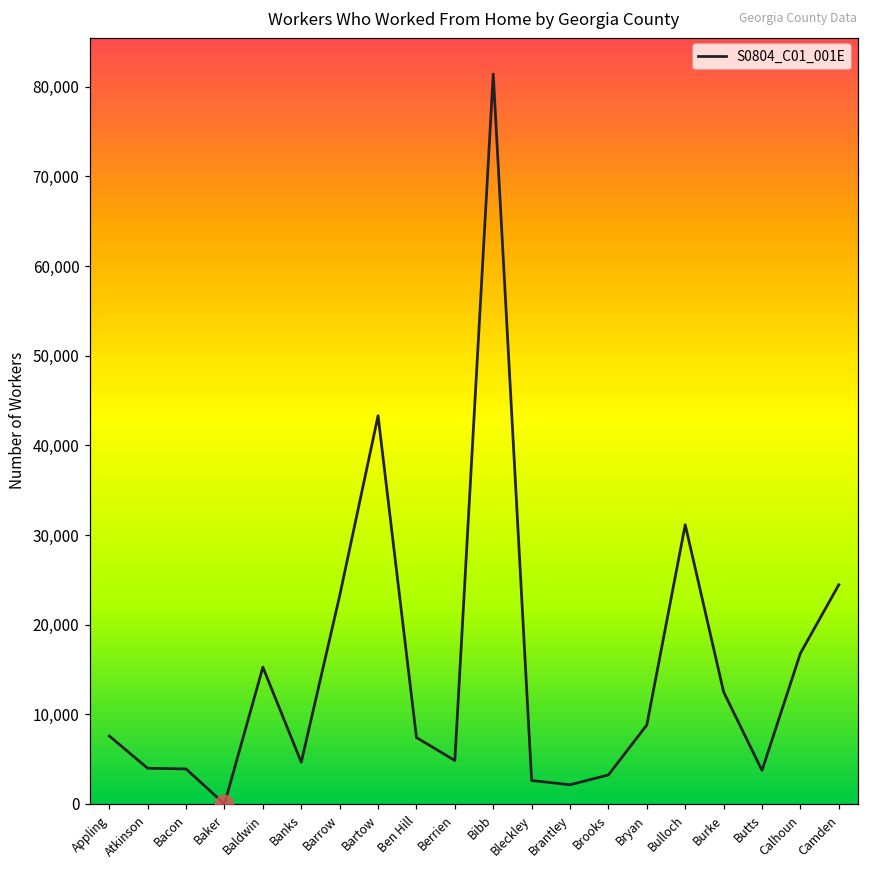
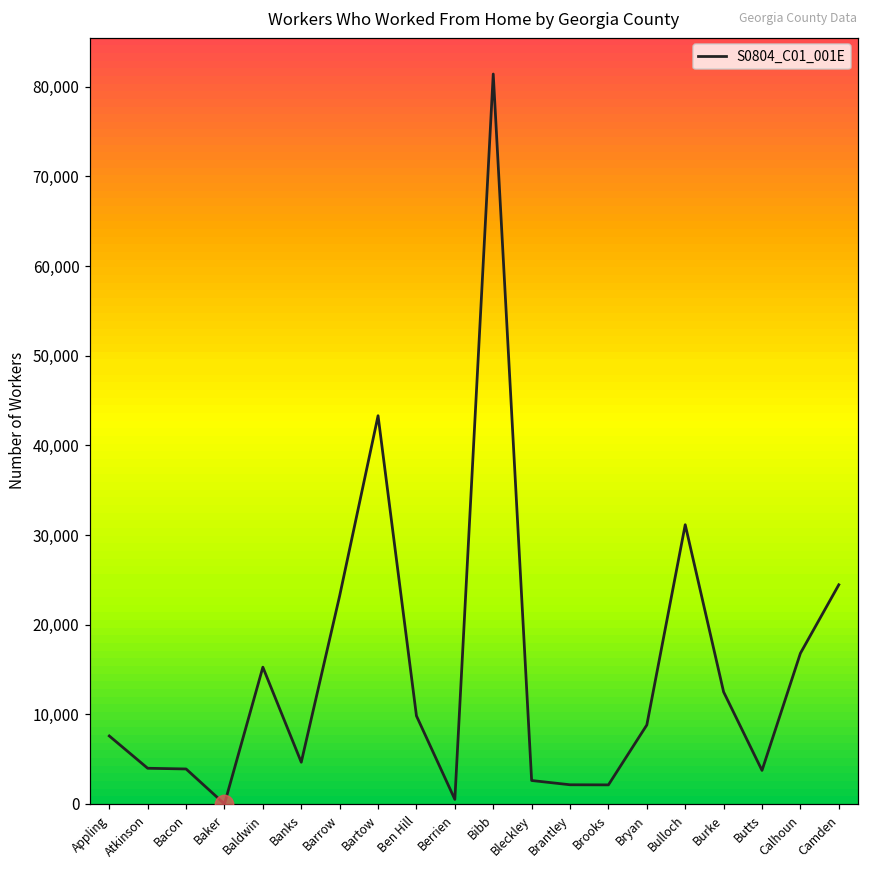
S0804_C01_001E, Ben Hill: 7,000 -> 10,000
S0804_C01_001E, Berrien: 5,000 -> 1,000
S0804_C01_001E, Brooks: 3,000 -> 2,000
